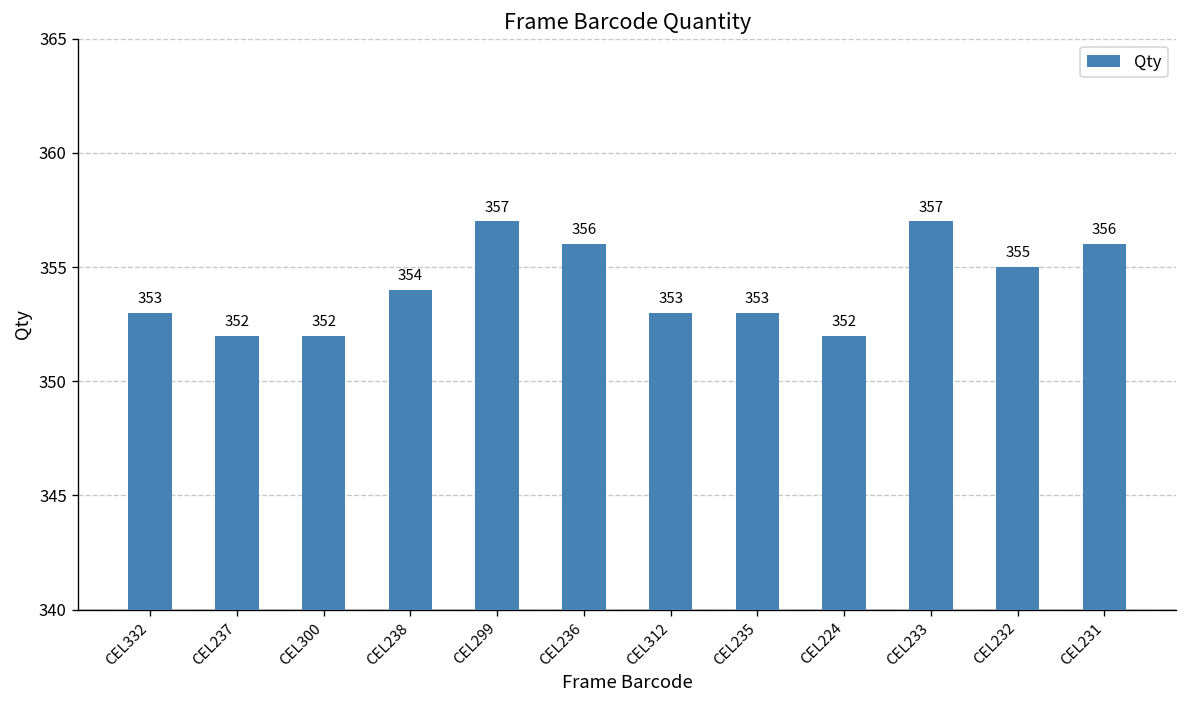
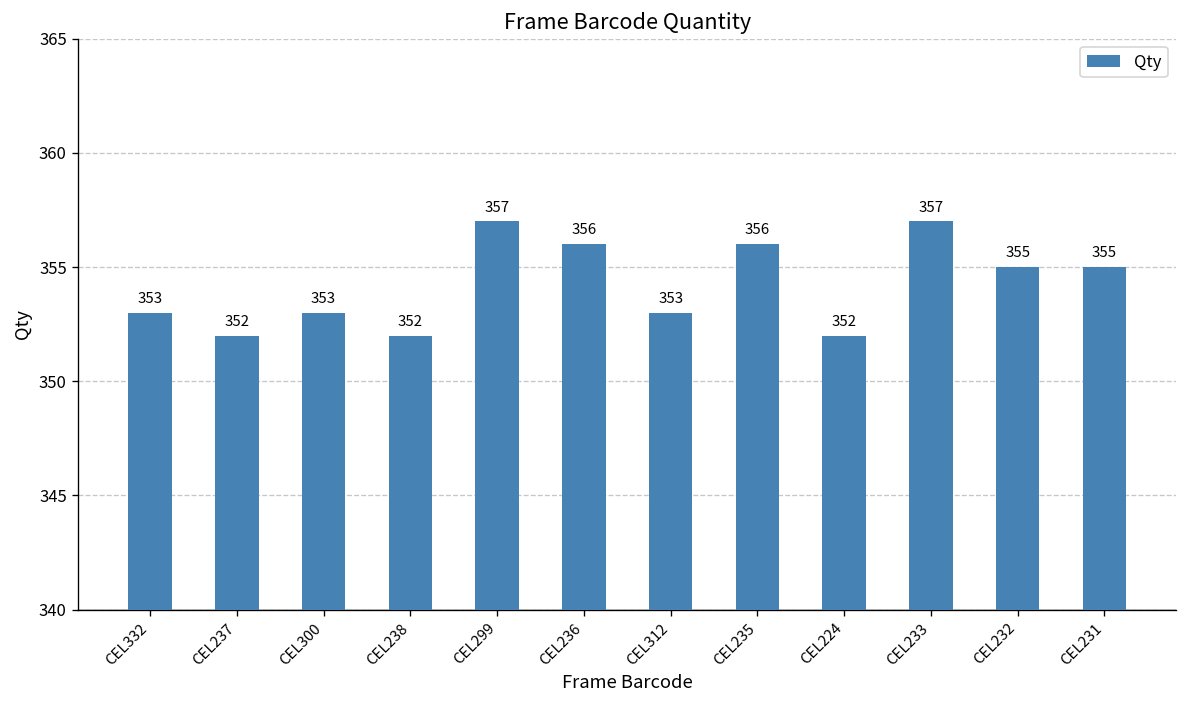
CEL300: 352 -> 353
CEL238: 354 -> 352
CEL235: 353 -> 356
CEL231: 356 -> 355
